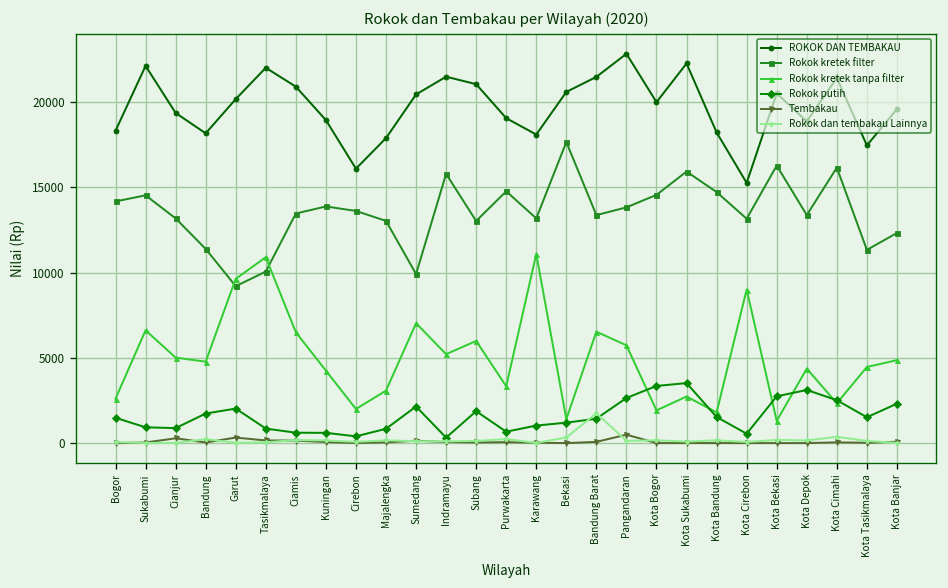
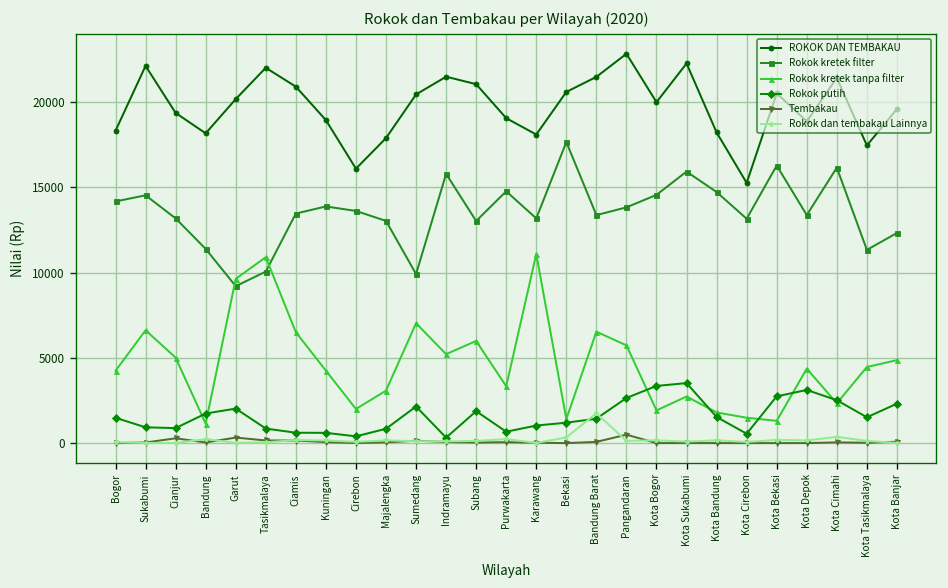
Rokok kretek tanpa filter, Bogor: 2600 -> 4200
Rokok kretek tanpa filter, Bandung: 4800 -> 1100
Rokok kretek tanpa filter, Kota Cirebon: 9000 -> 1500
